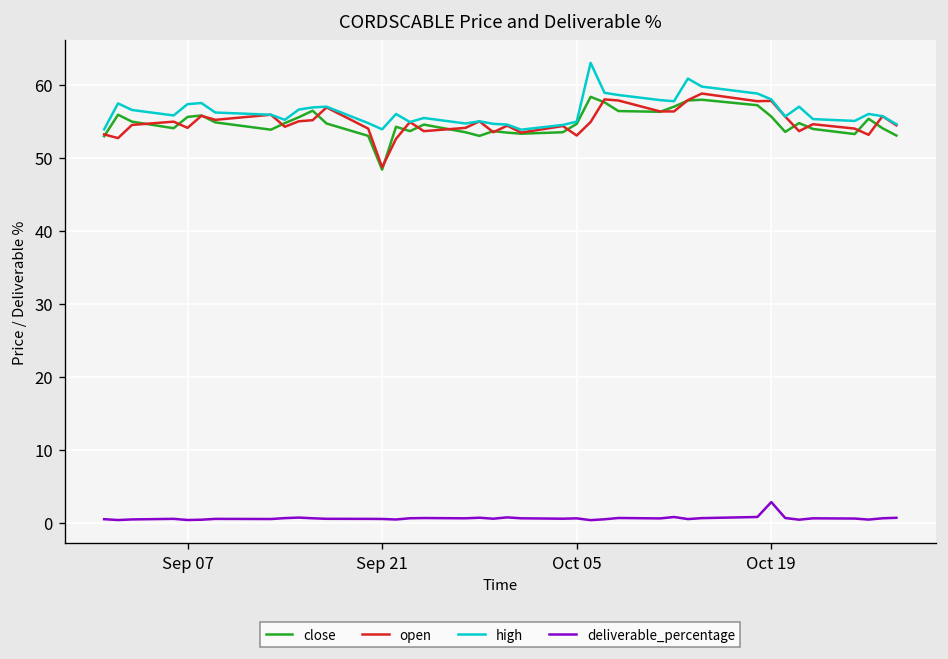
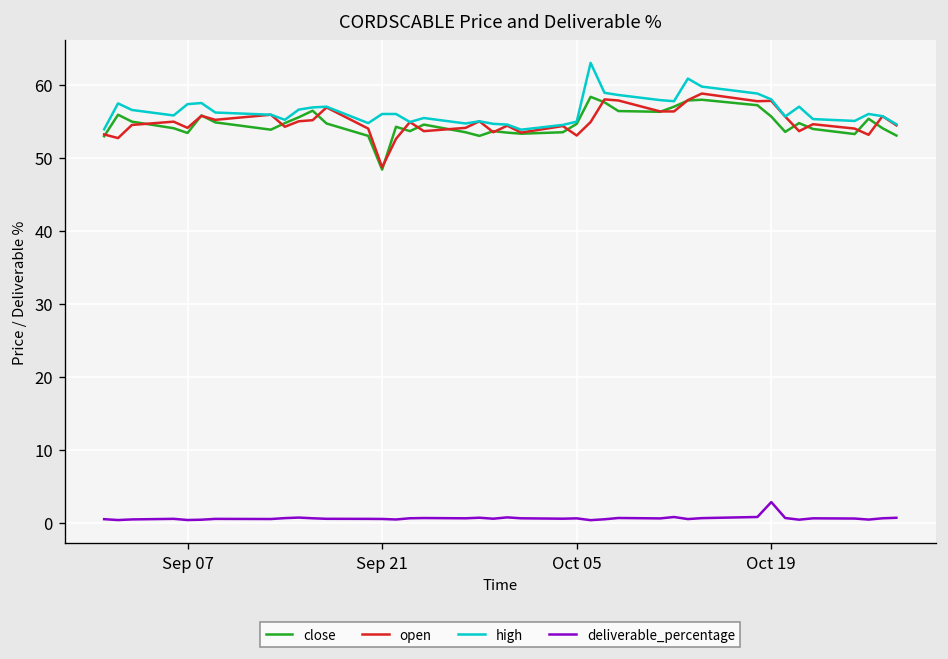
close, Sep 07: 56 -> 53
high, Sep 21: 54 -> 56
